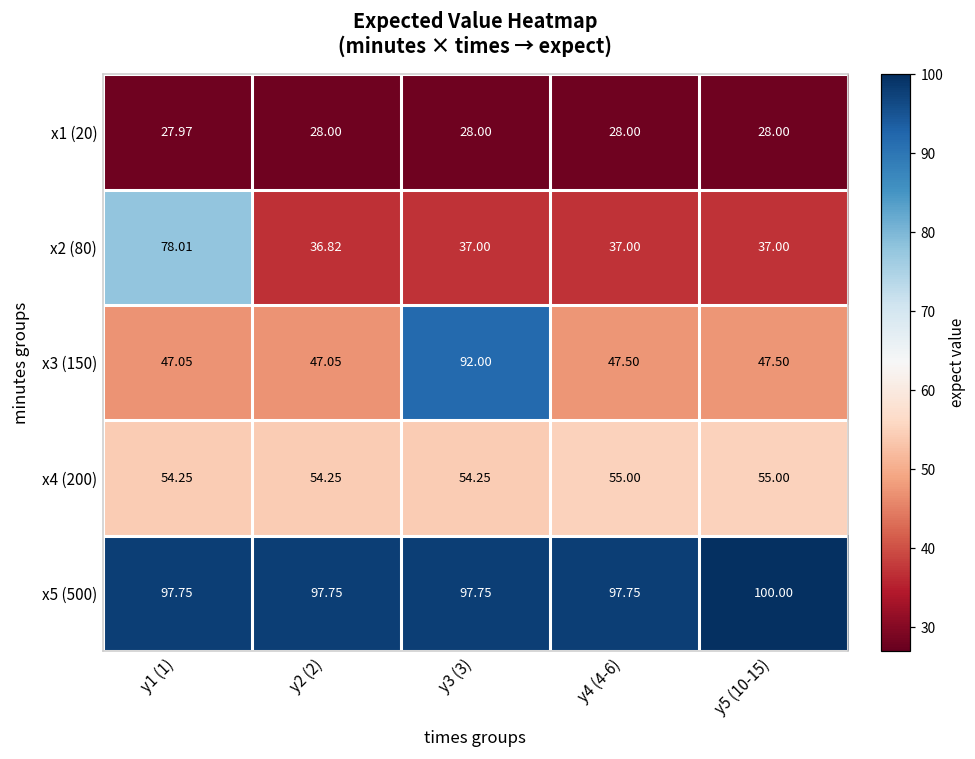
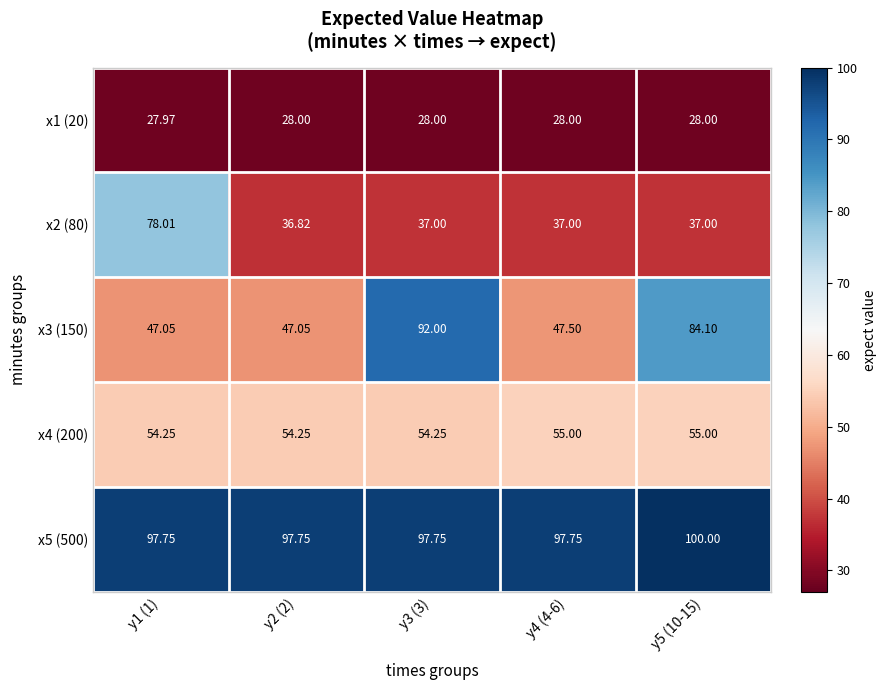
x3 (150), y5 (10-15): 47.50 -> 84.10
